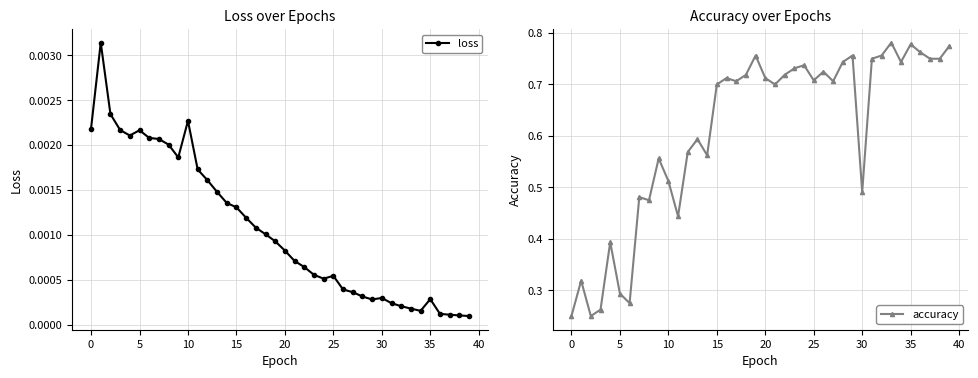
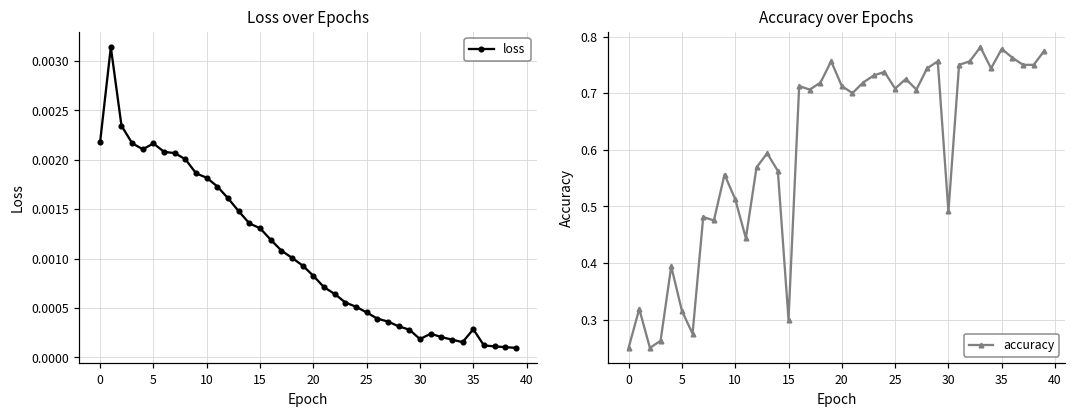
Loss over Epochs, 10: 0.0023 -> 0.0018
Loss over Epochs, 25: 0.00055 -> 0.00046
Loss over Epochs, 30: 0.0003 -> 0.0002
Accuracy over Epochs, 5: 0.29 -> 0.32
Accuracy over Epochs, 15: 0.7 -> 0.3
